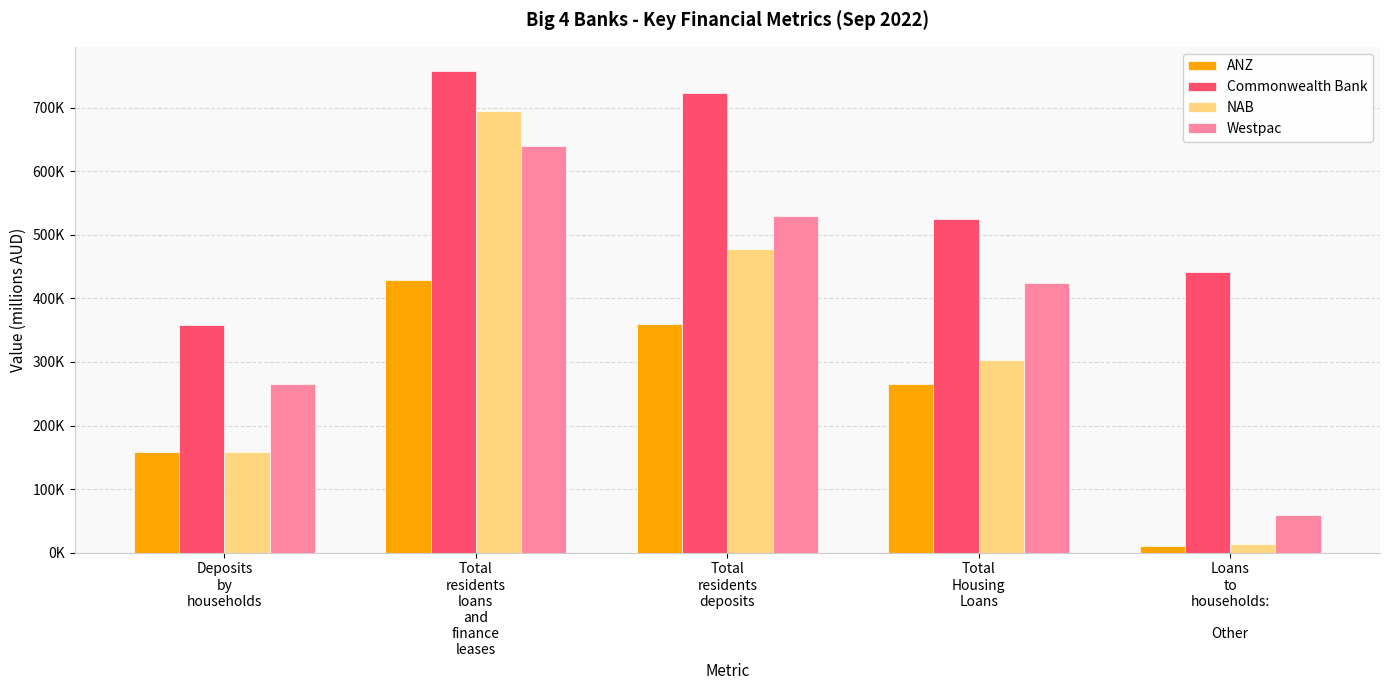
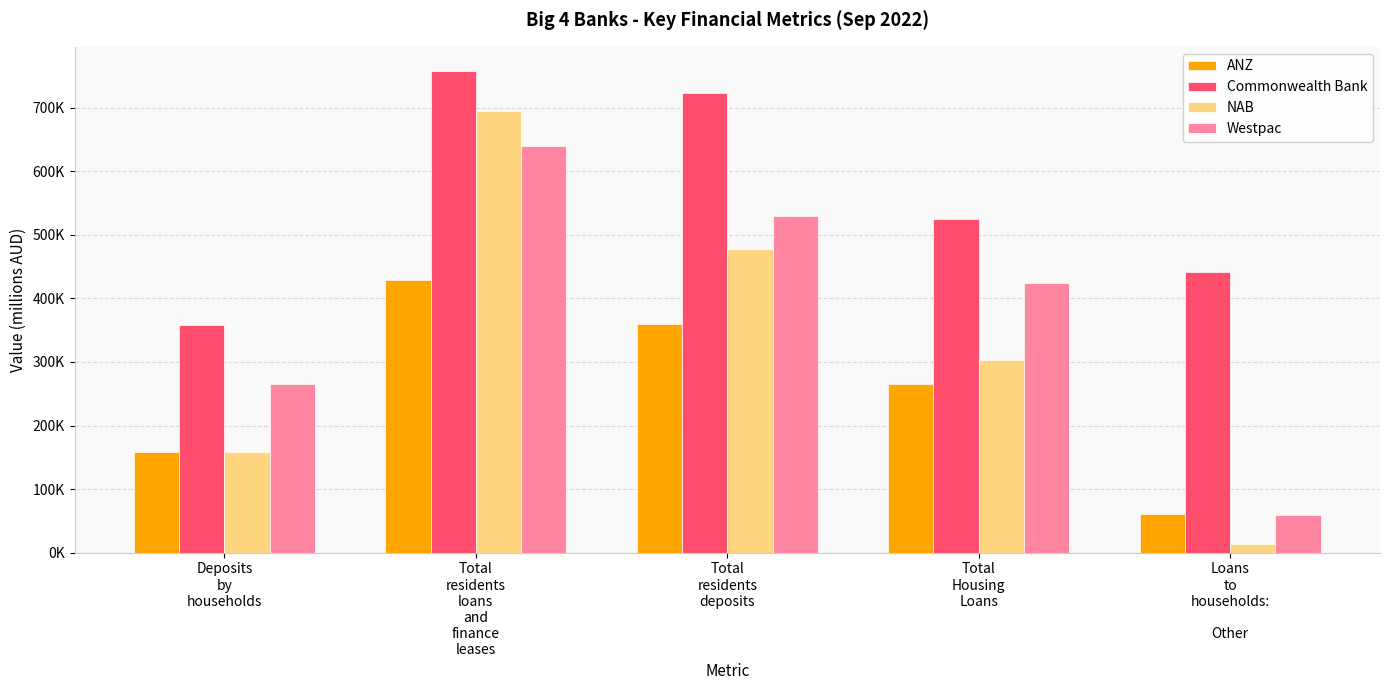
ANZ, Loans to households: Other: 10000 -> 60000
